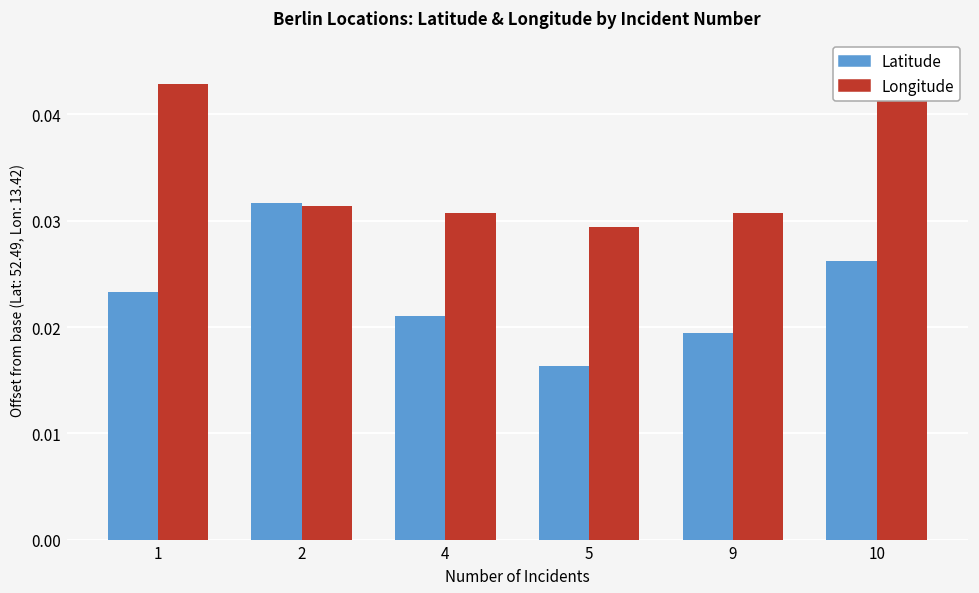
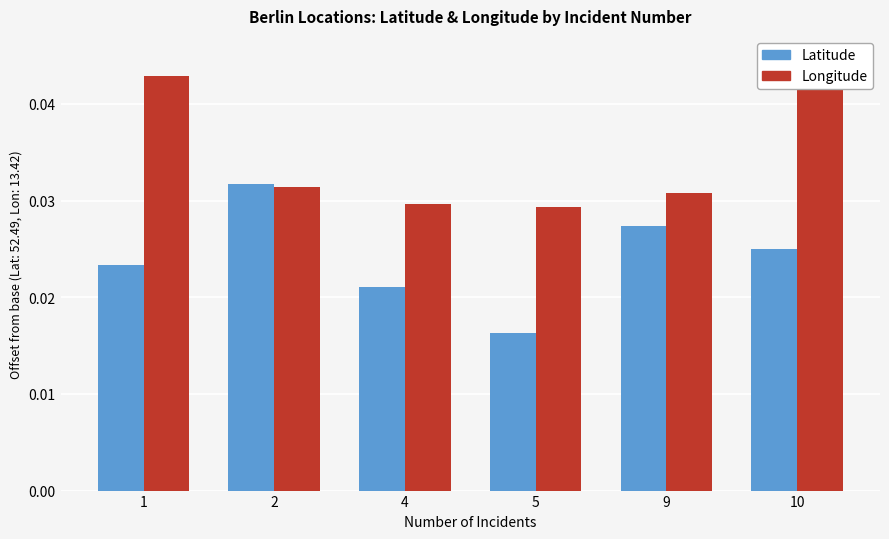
Longitude, 4: 0.031 -> 0.030
Latitude, 9: 0.019 -> 0.027
Latitude, 10: 0.026 -> 0.025
